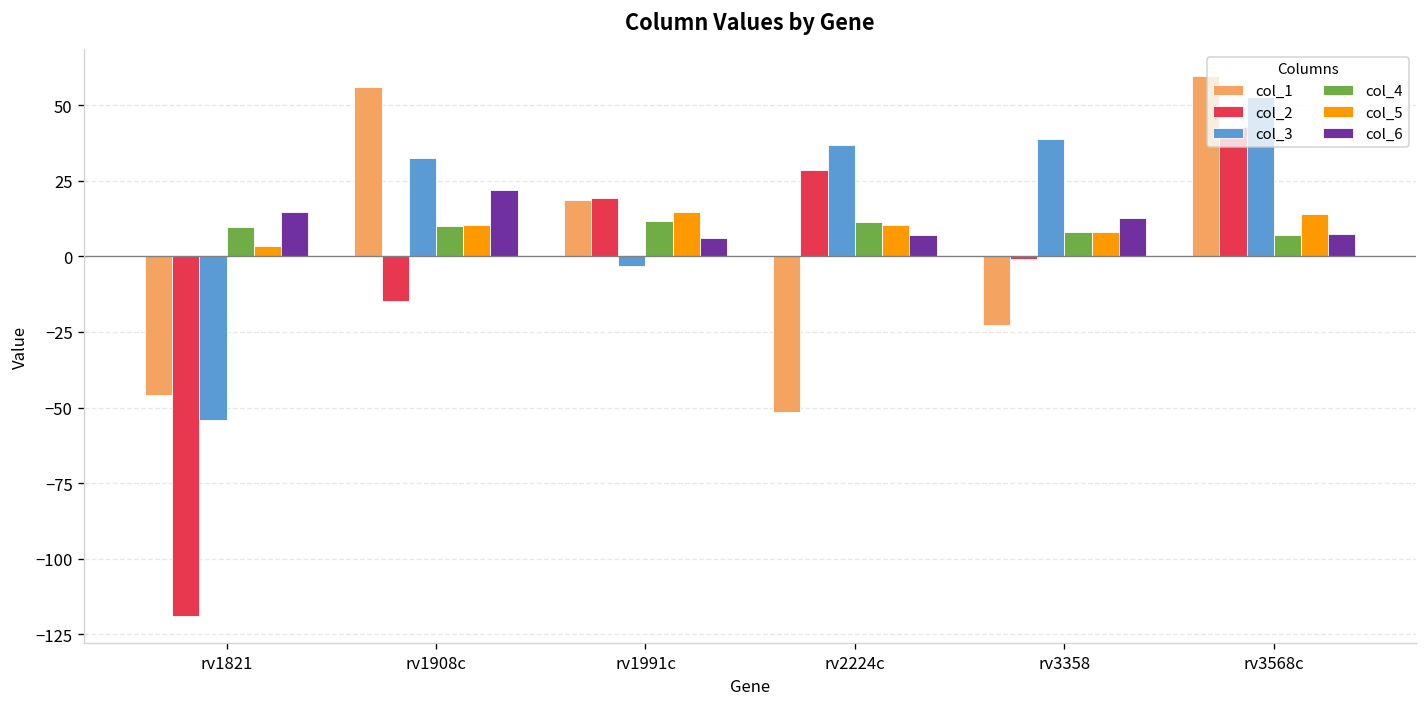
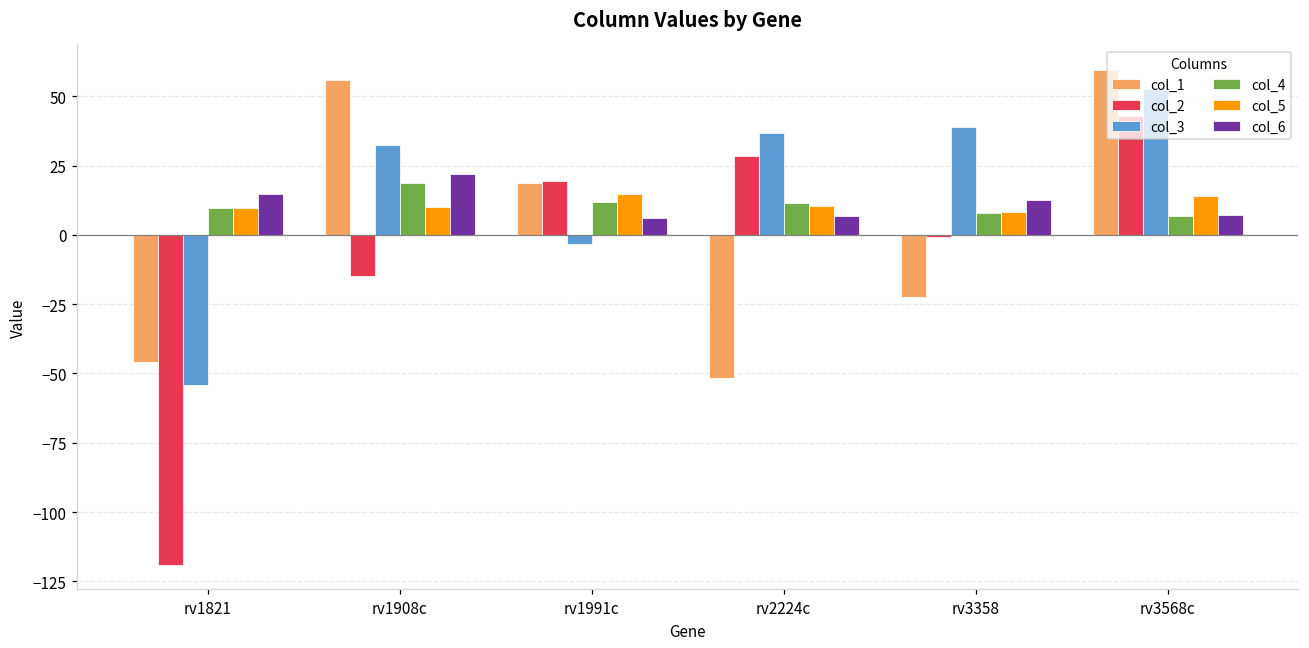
col_5, rv1821: 3 -> 10
col_4, rv1908c: 10 -> 19
